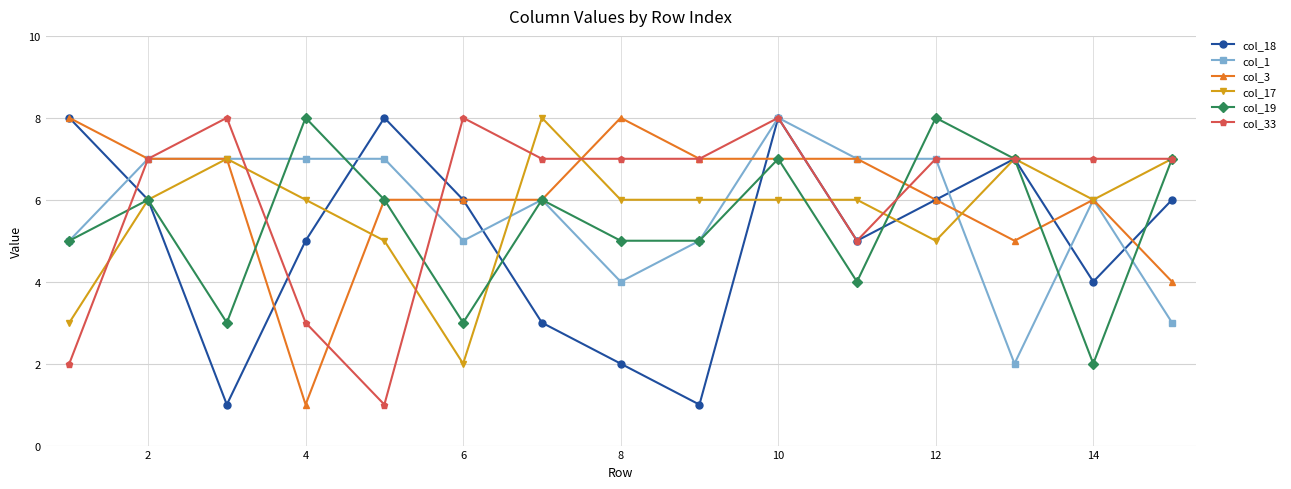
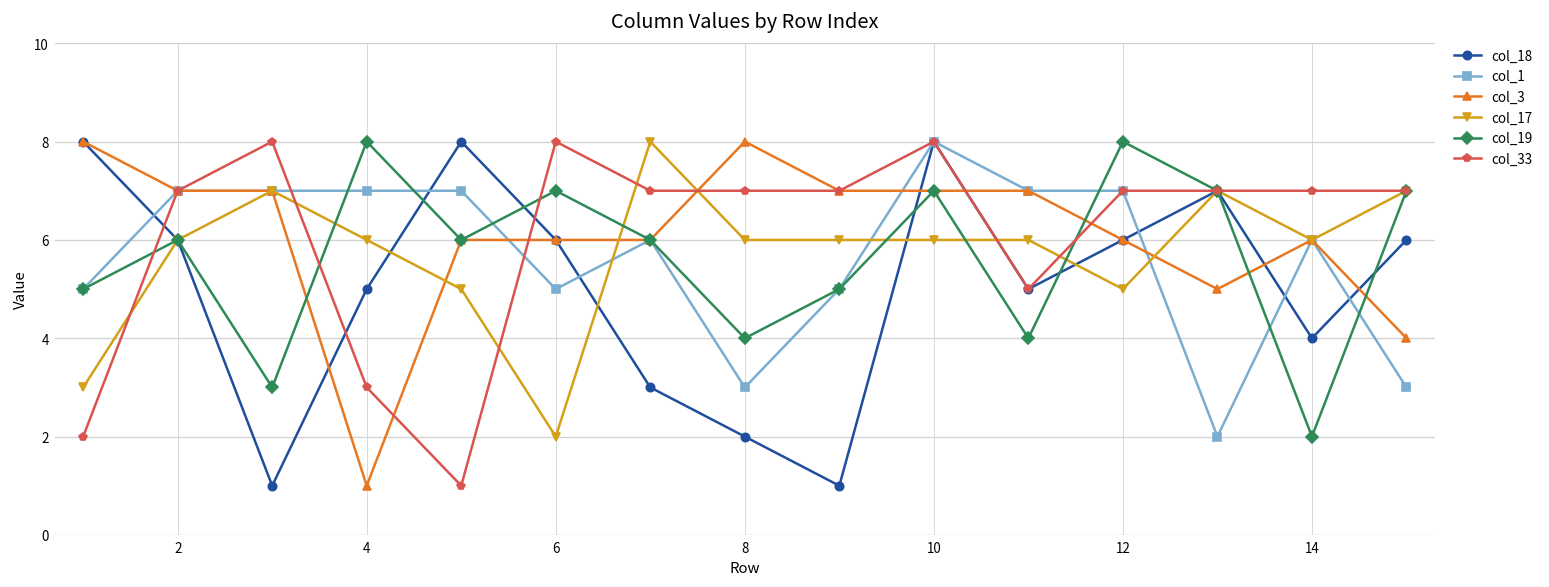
col_19, 6: 3 -> 7
col_1, 8: 4 -> 3
col_19, 8: 5 -> 4
